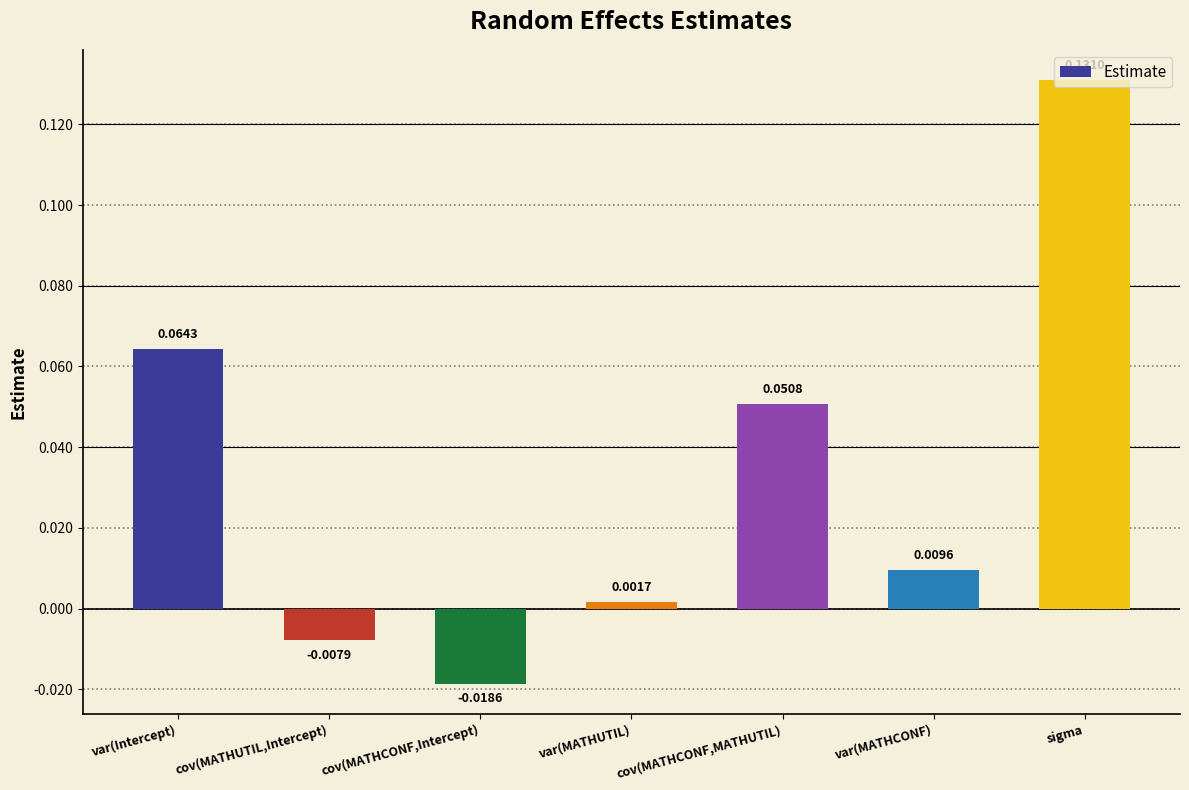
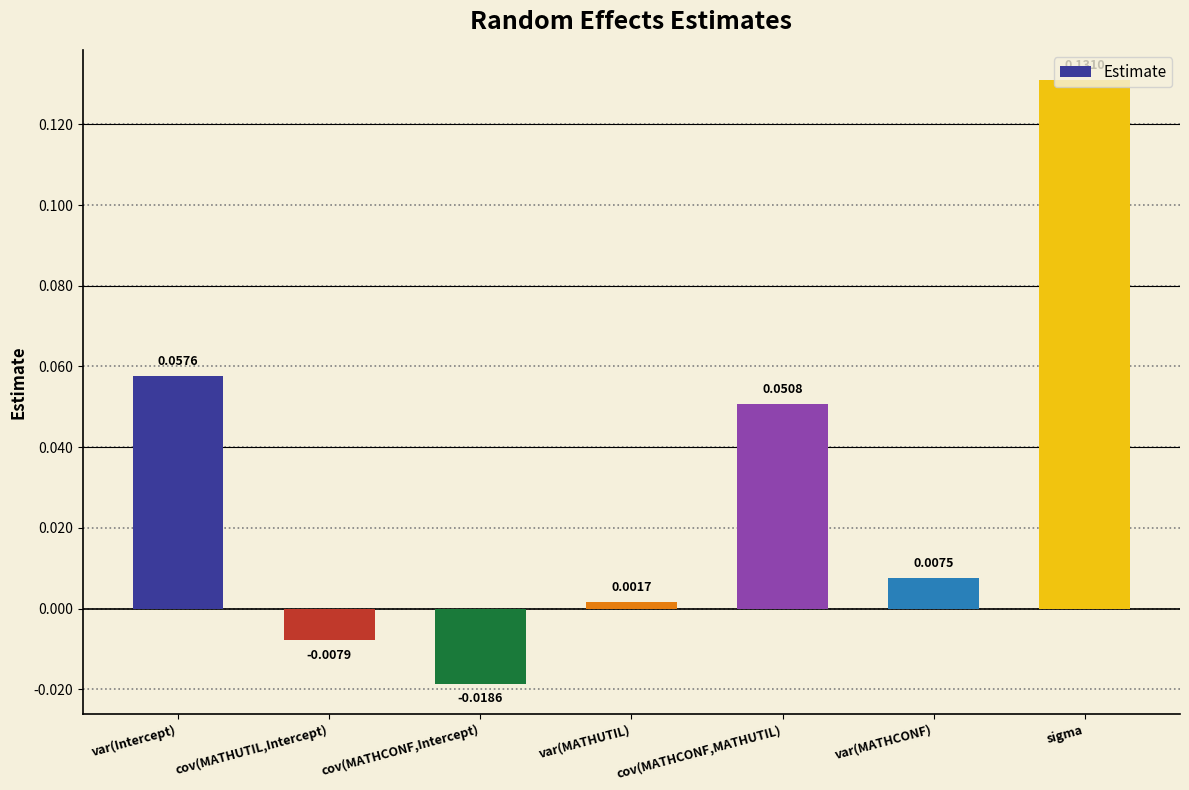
var(Intercept): 0.0643 -> 0.0576
var(MATHCONF): 0.0096 -> 0.0075
